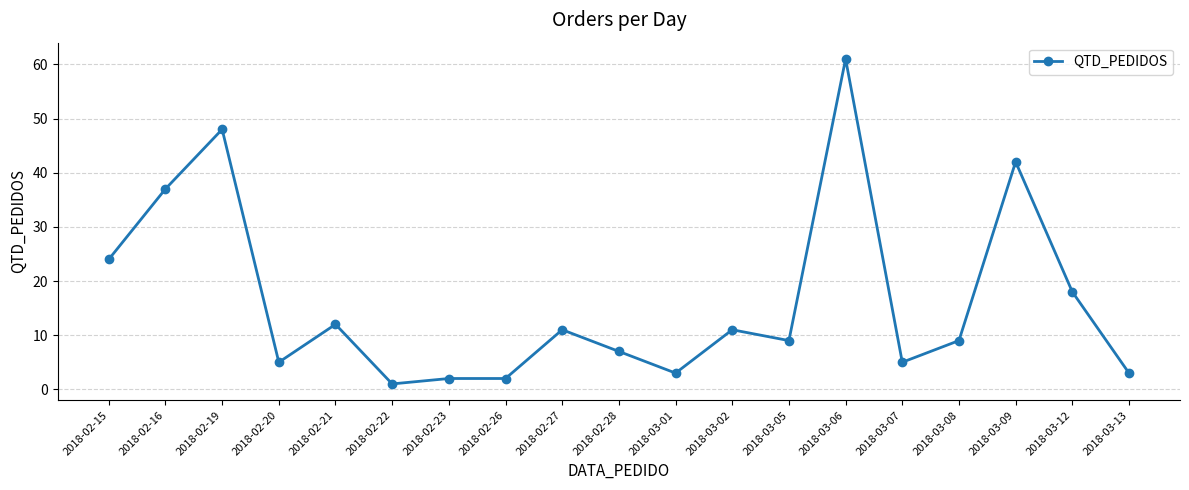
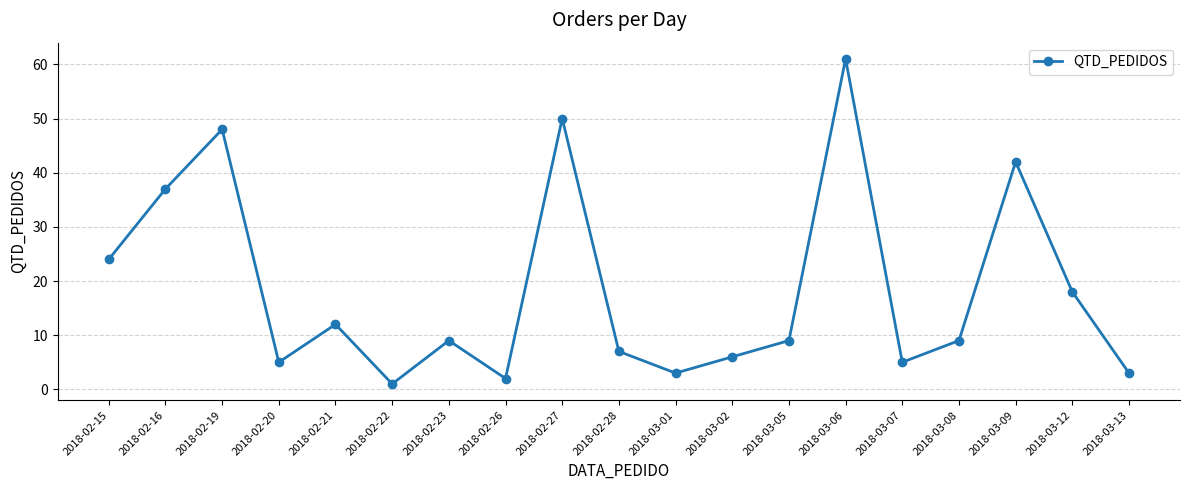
2018-02-23: 2 -> 9
2018-02-27: 11 -> 50
2018-03-02: 11 -> 6
